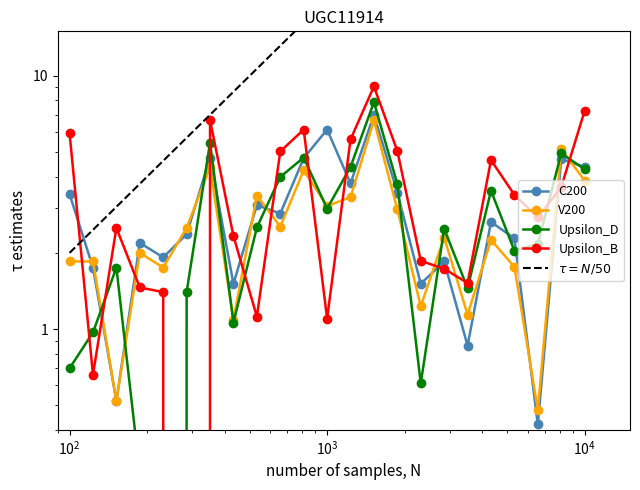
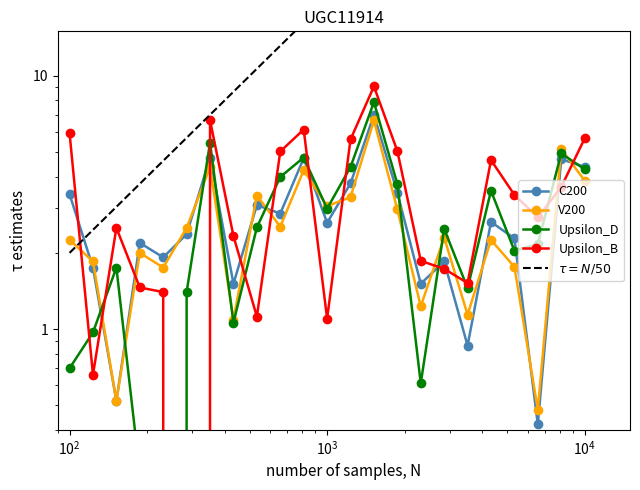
V200, 10^2: 1.9 -> 2.3
C200, 10^3: 6.1 -> 2.6
Upsilon_B, 10^4: 7.3 -> 5.7
